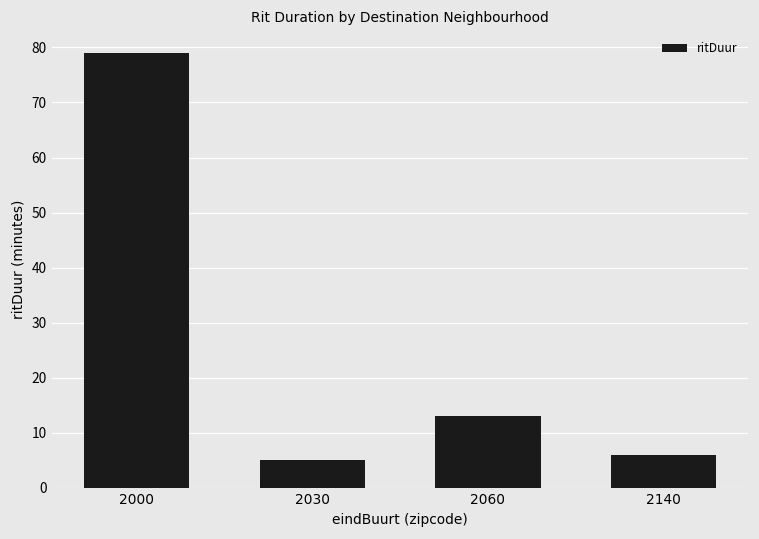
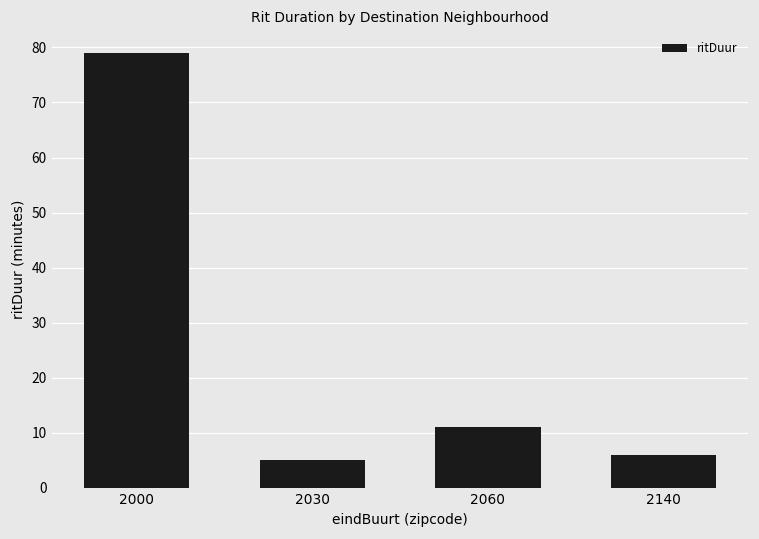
2060: 13 -> 11
